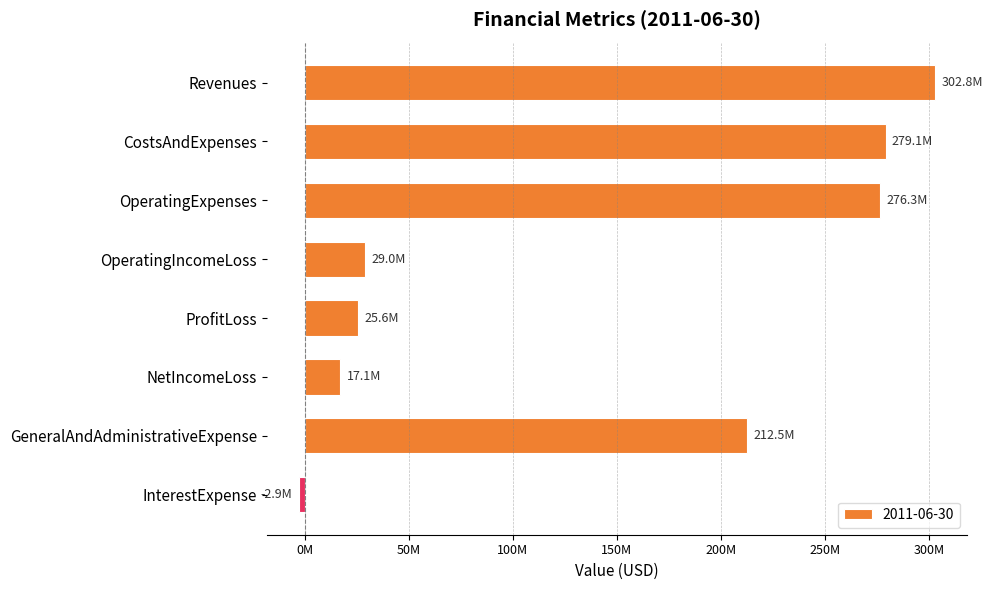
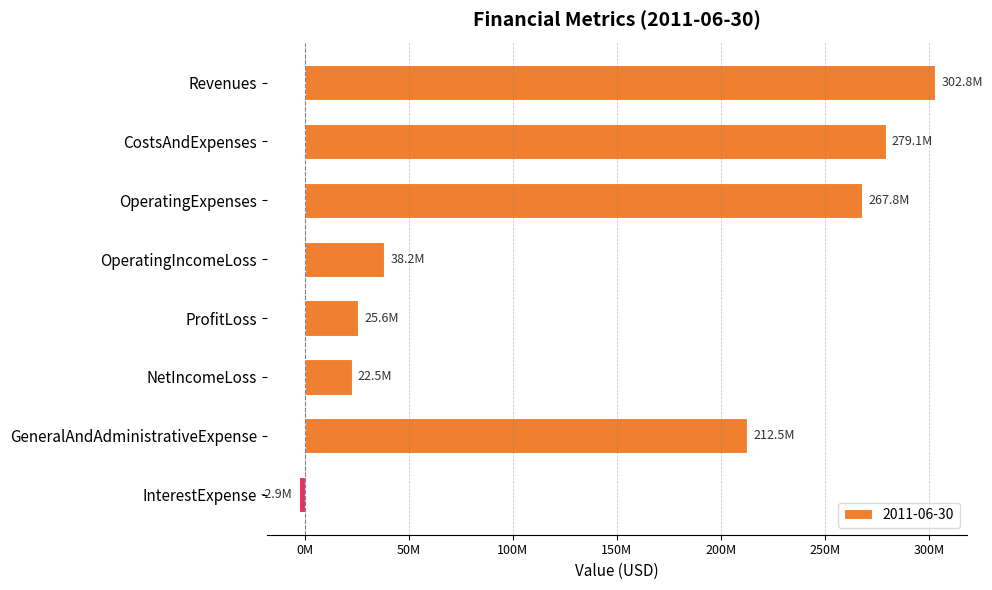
OperatingExpenses: 276.3M -> 267.8M
OperatingIncomeLoss: 29.0M -> 38.2M
NetIncomeLoss: 17.1M -> 22.5M
